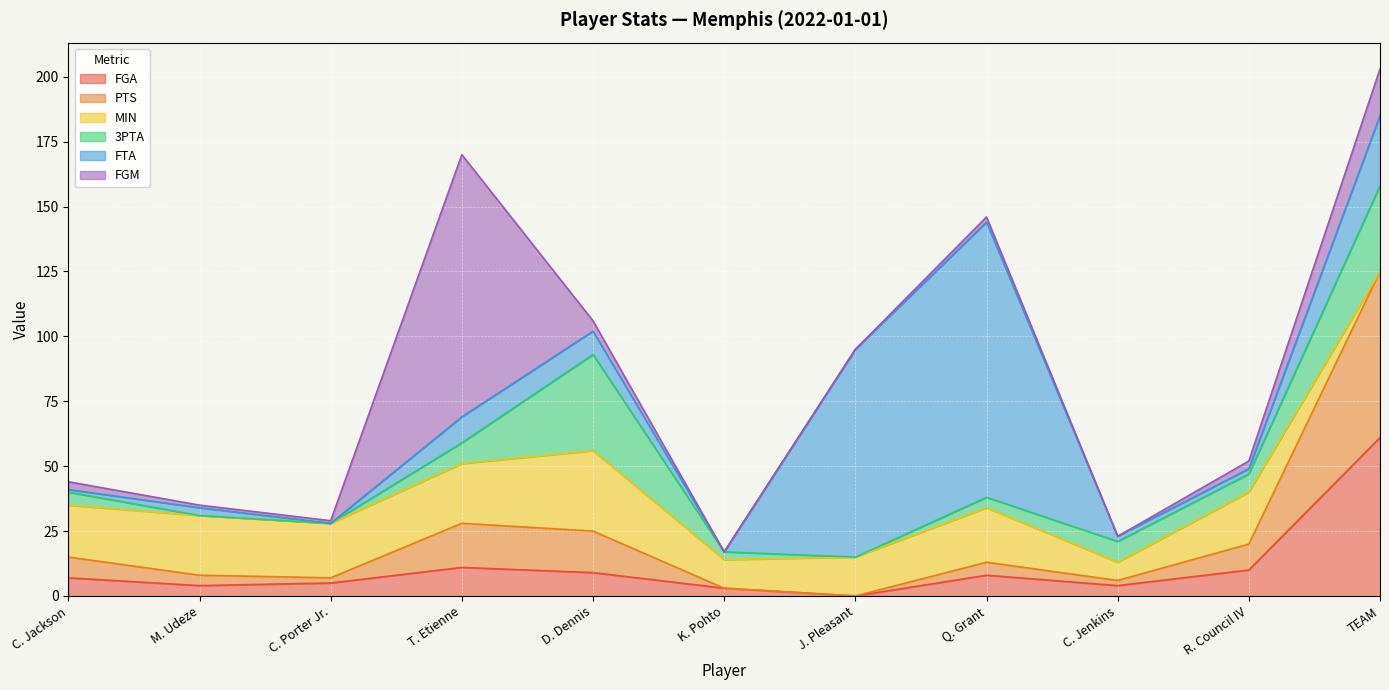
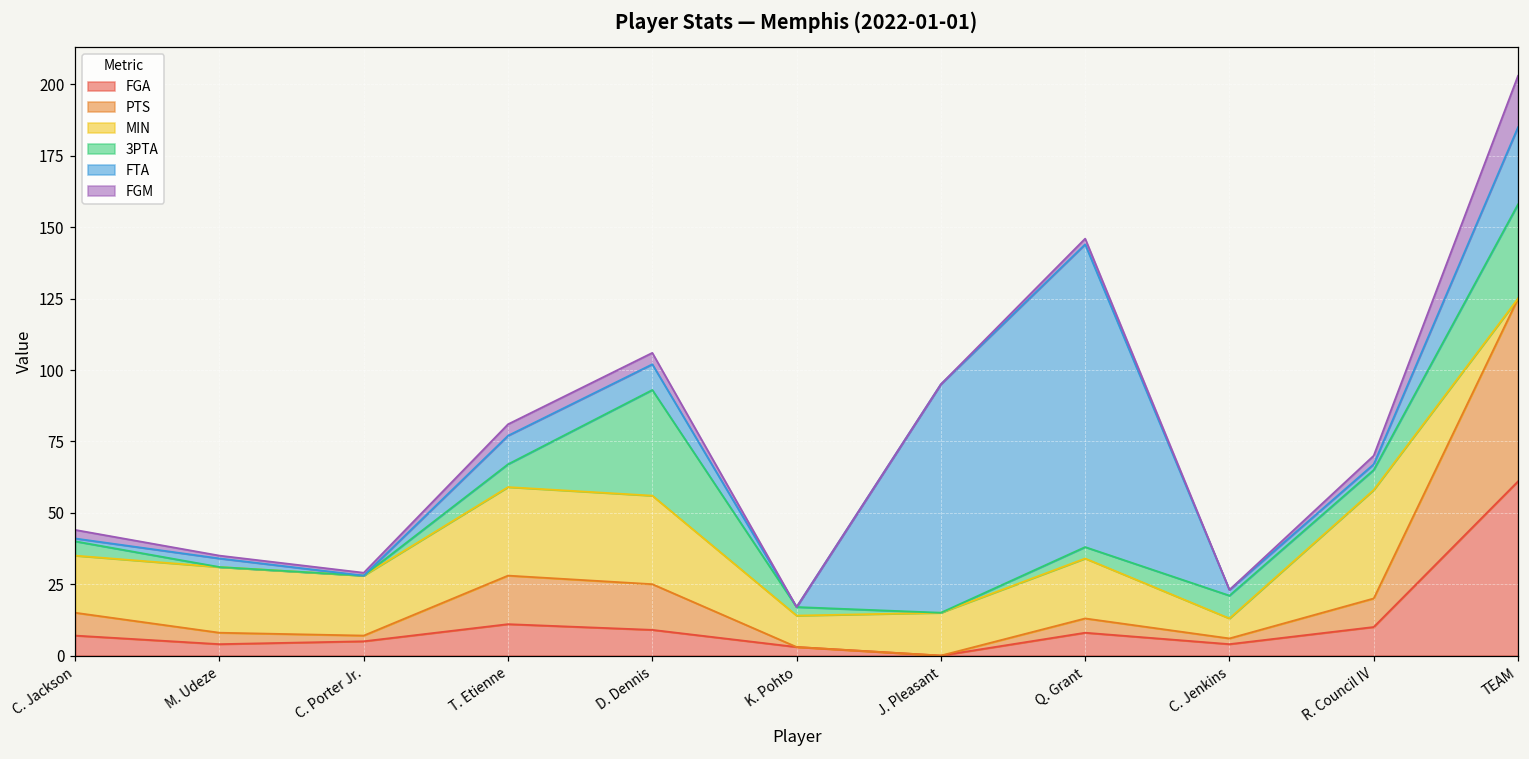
MIN, T. Etienne: 23 -> 31
FGM, T. Etienne: 101 -> 4
MIN, R. Council IV: 20 -> 38
